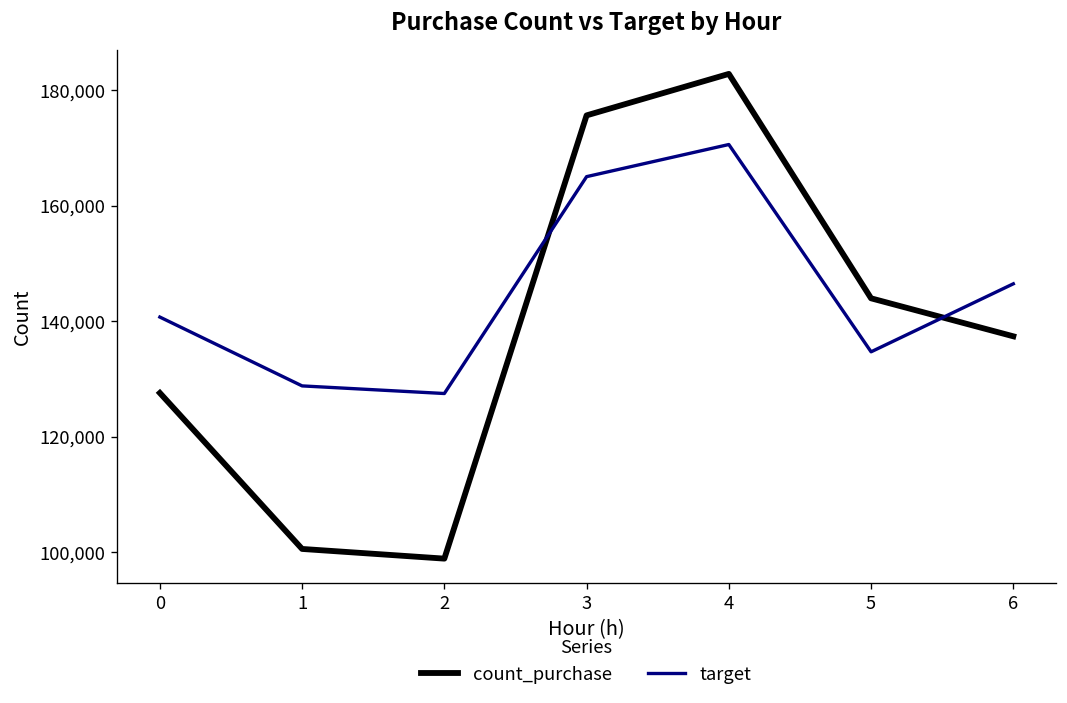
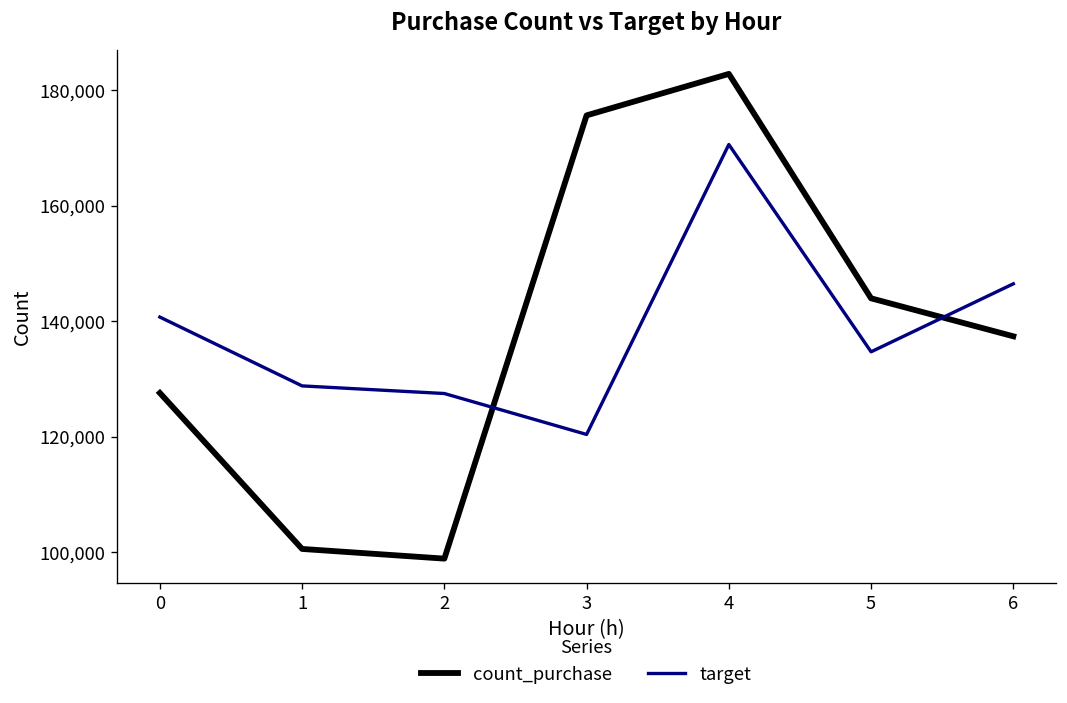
target, 3: 165,000 -> 120,000
